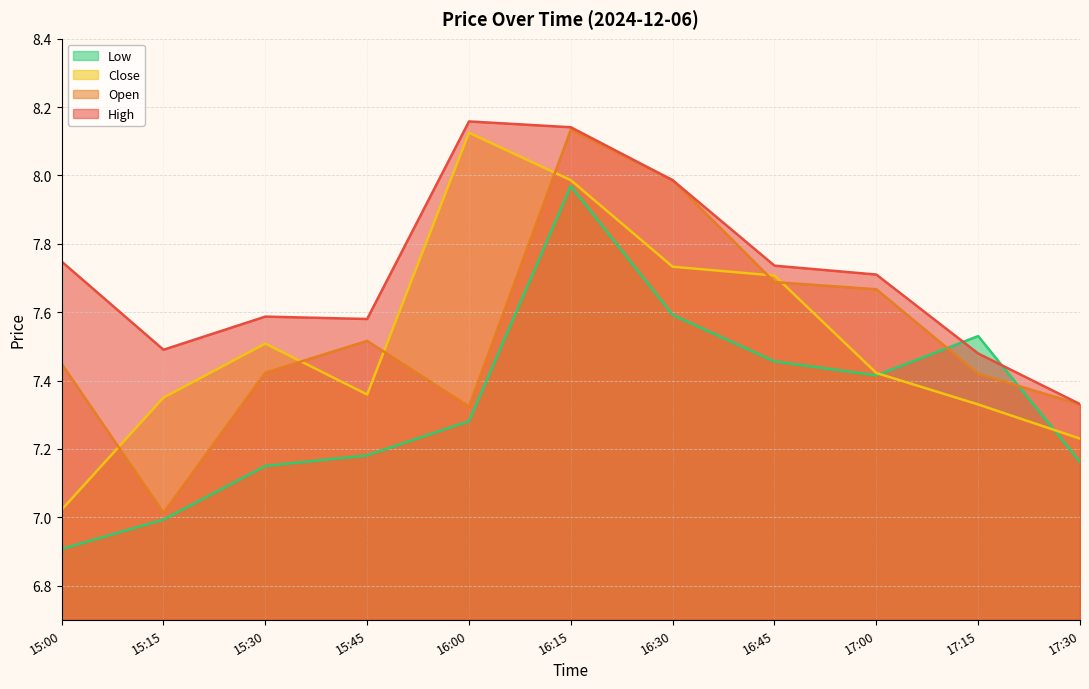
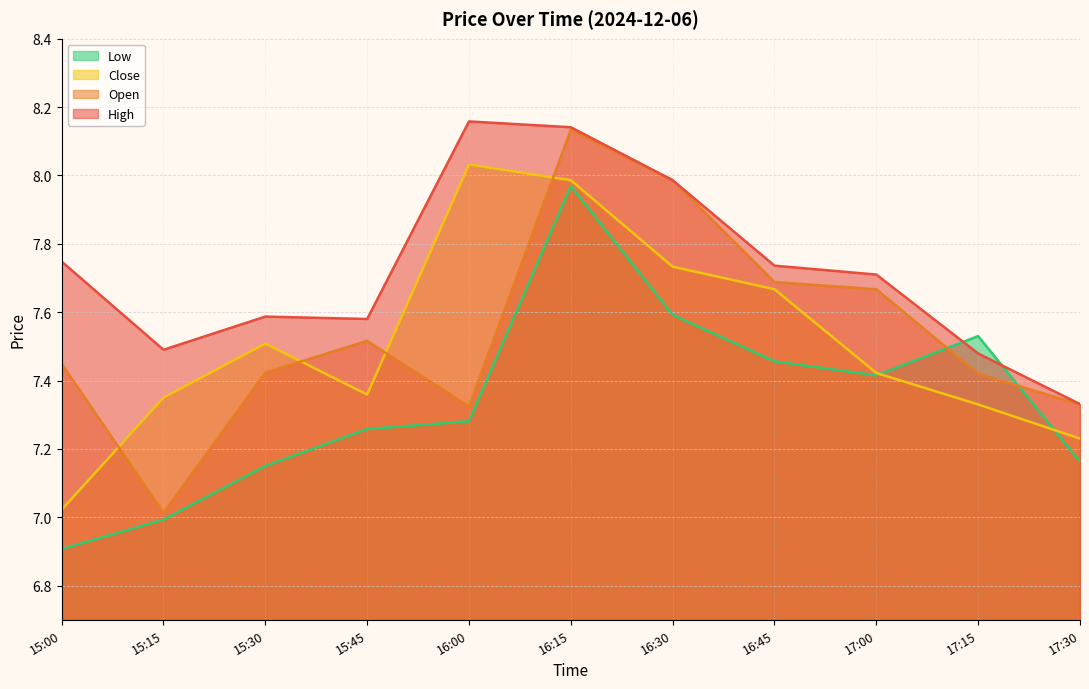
Low, 15:45: 7.18 -> 7.26
Close, 16:00: 8.13 -> 8.03
Close, 16:45: 7.71 -> 7.67
